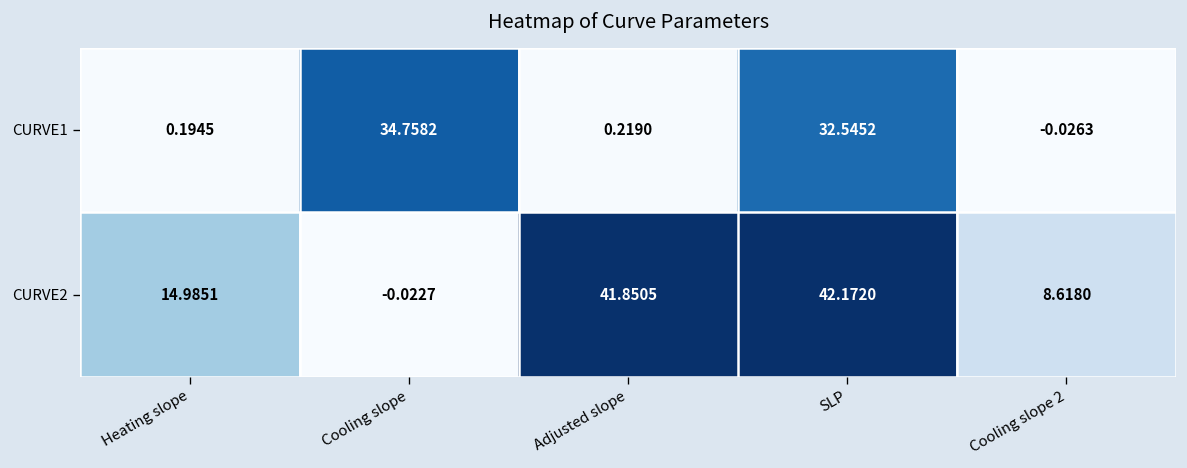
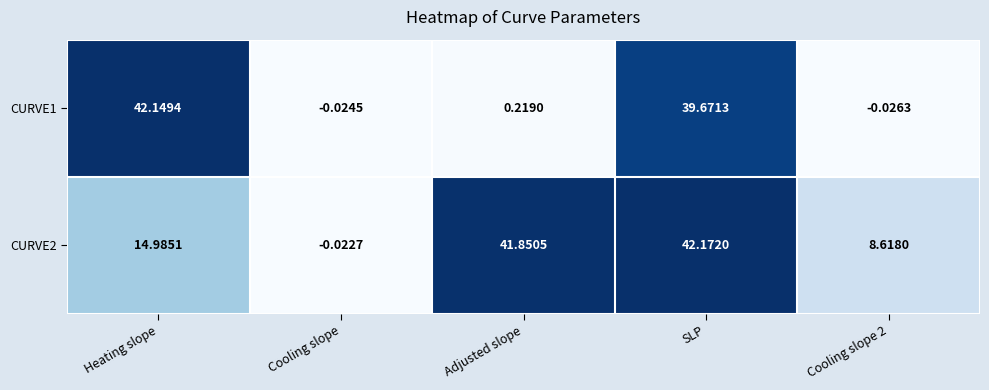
CURVE1, Heating slope: 0.1945 -> 42.1494
CURVE1, Cooling slope: 34.7582 -> -0.0245
CURVE1, SLP: 32.5452 -> 39.6713
